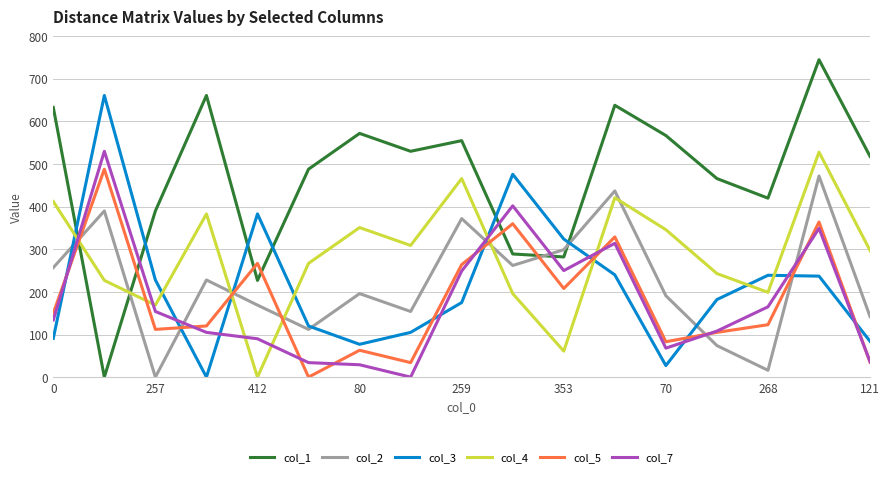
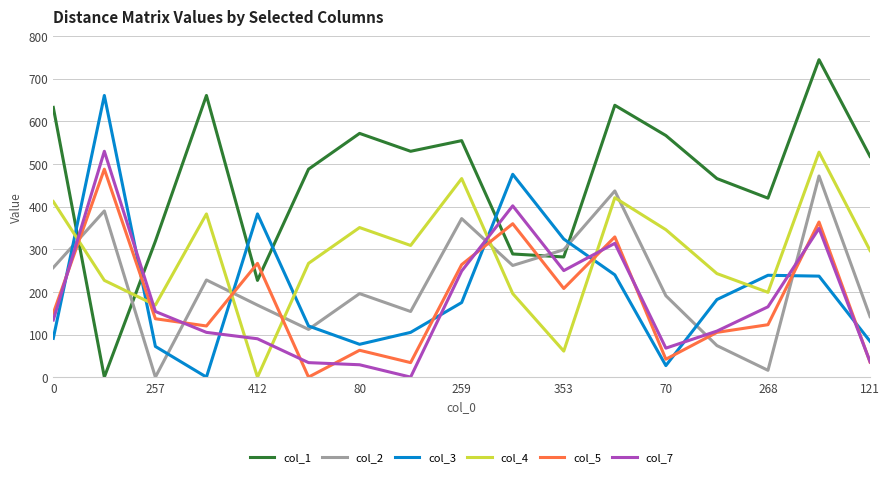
col_1, 257: 390 -> 320
col_3, 257: 230 -> 70
col_5, 257: 110 -> 140
col_5, 70: 80 -> 40
